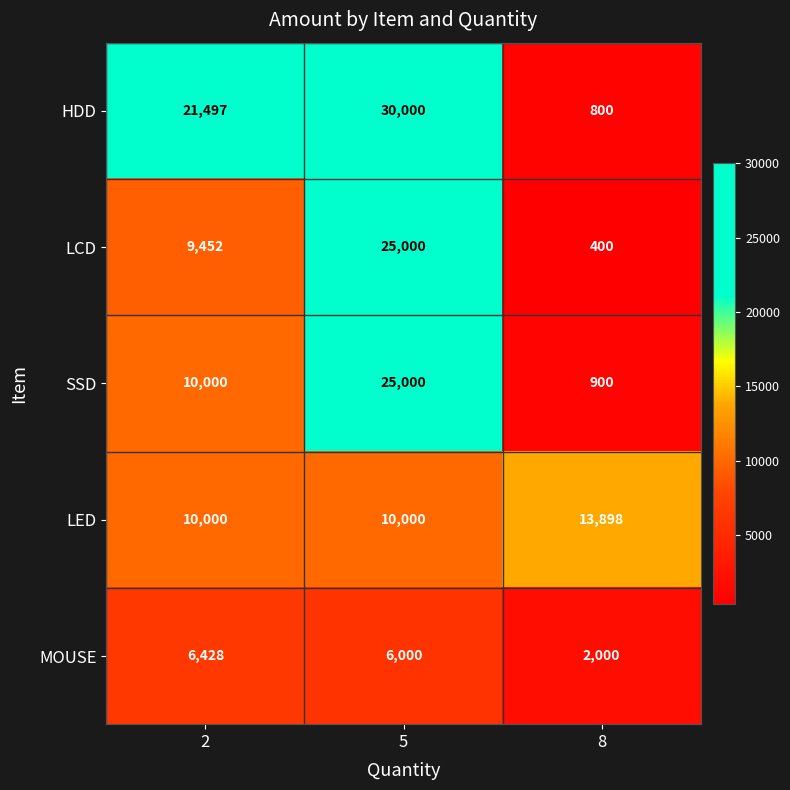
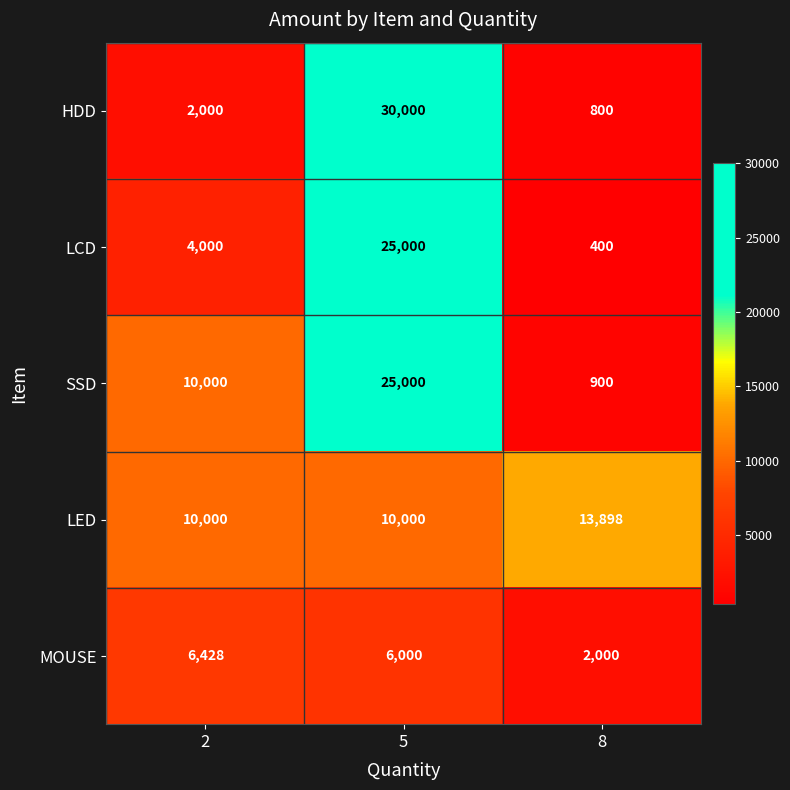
HDD, 2: 21,497 -> 2,000
LCD, 2: 9,452 -> 4,000
